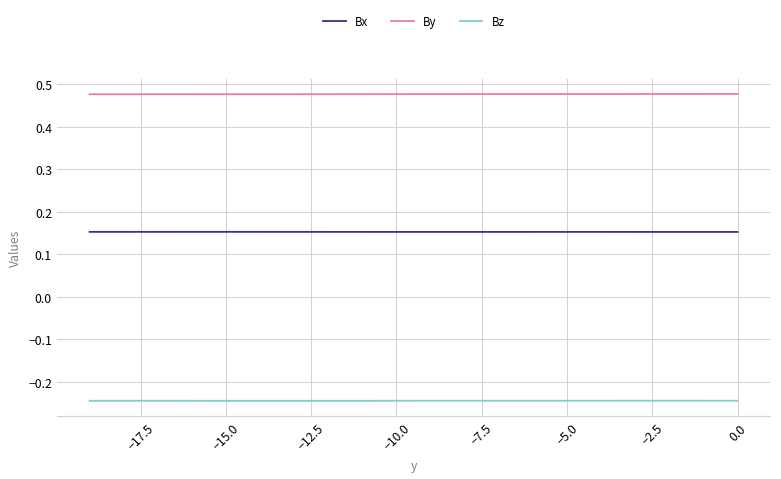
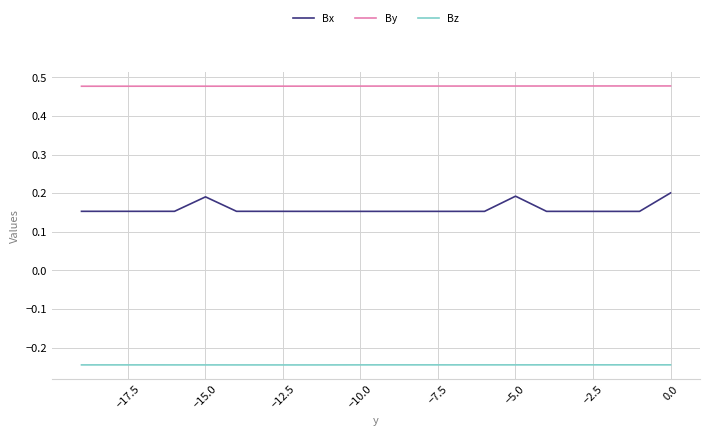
Bx, −15.0: 0.15 -> 0.19
Bx, −5.0: 0.15 -> 0.19
Bx, 0.0: 0.15 -> 0.20
